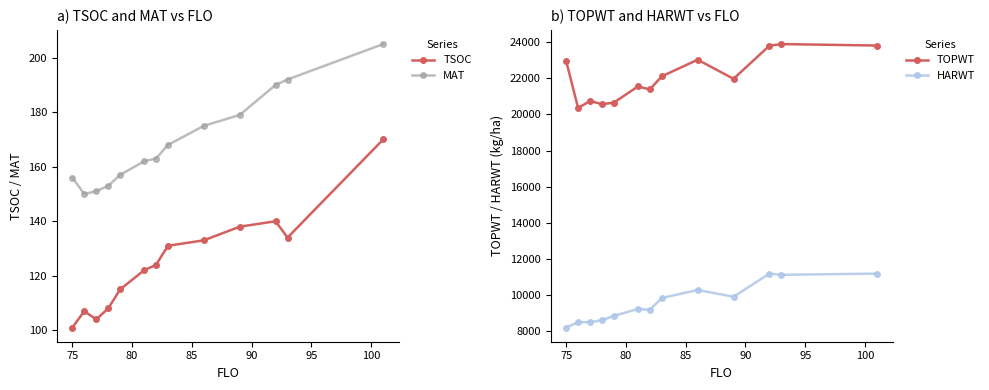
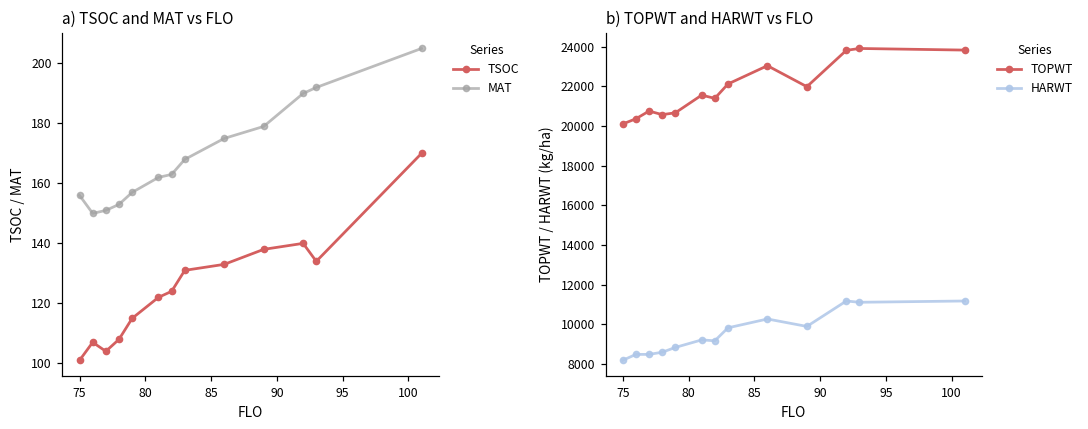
b) TOPWT and HARWT vs FLO, TOPWT, 75: 23000 -> 20100
